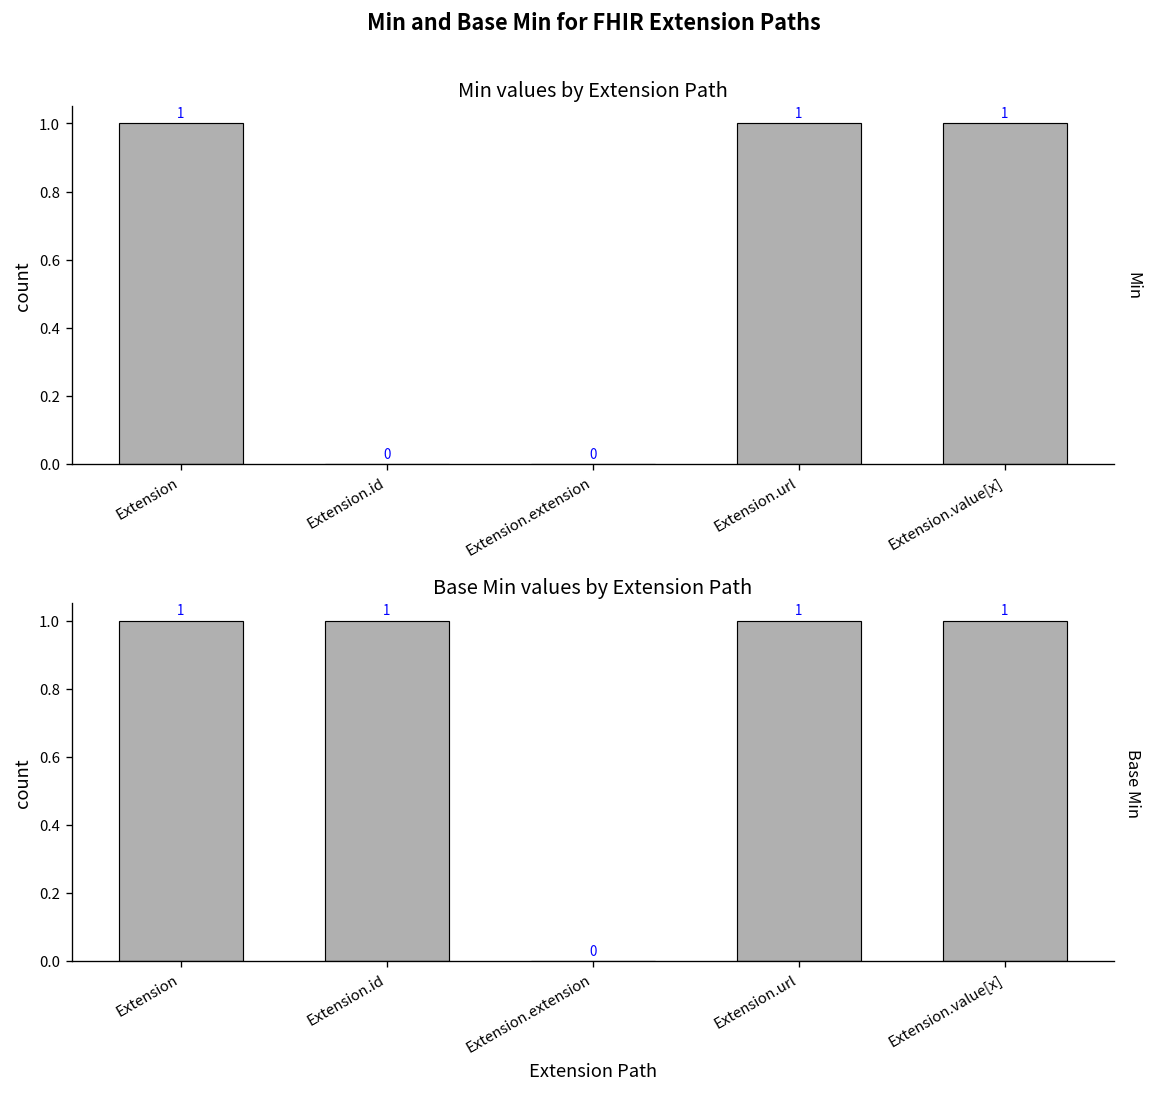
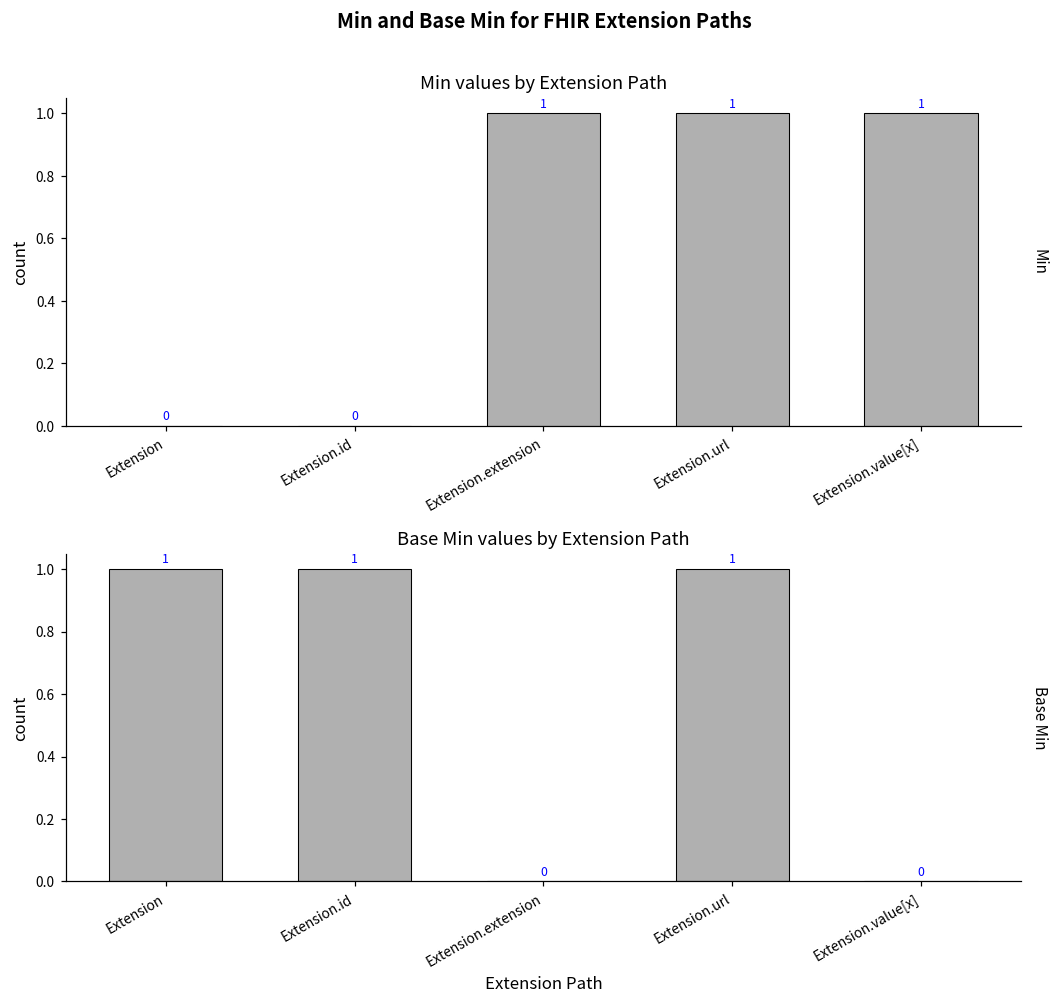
Min values by Extension Path, Extension: 1 -> 0
Min values by Extension Path, Extension.extension: 0 -> 1
Base Min values by Extension Path, Extension.value[x]: 1 -> 0
